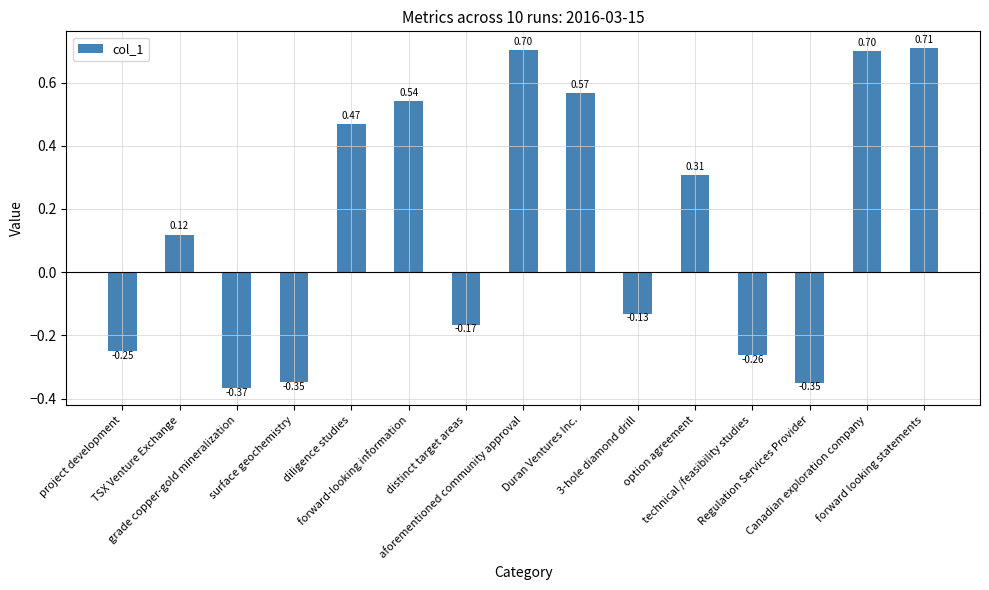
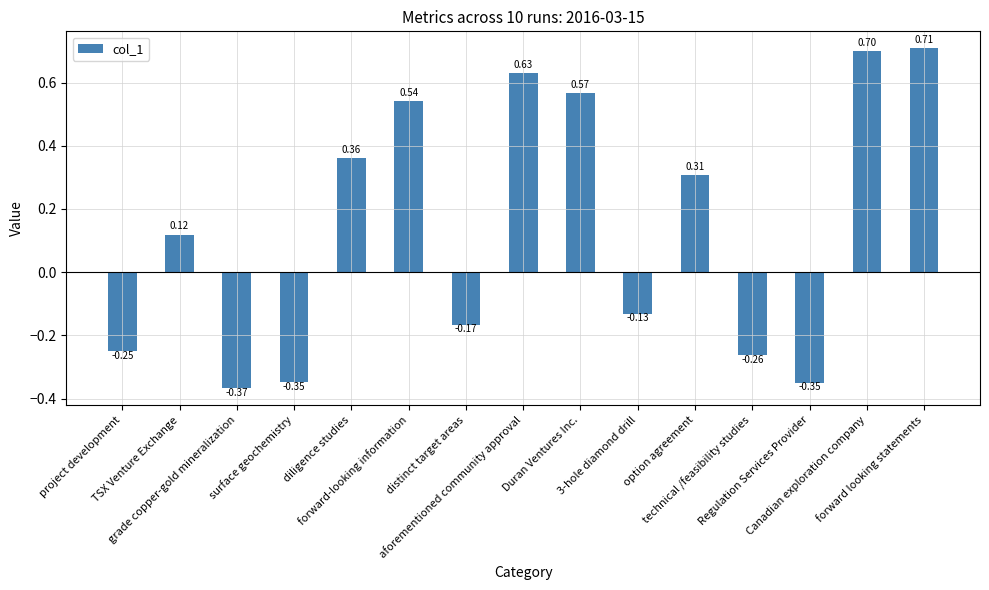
diligence studies: 0.47 -> 0.36
aforementioned community approval: 0.70 -> 0.63
